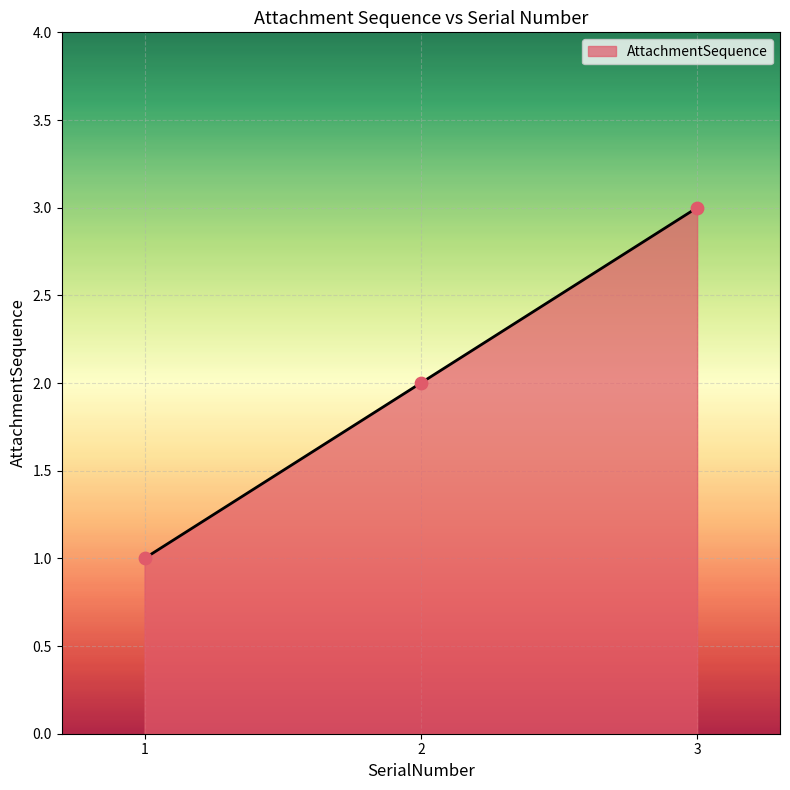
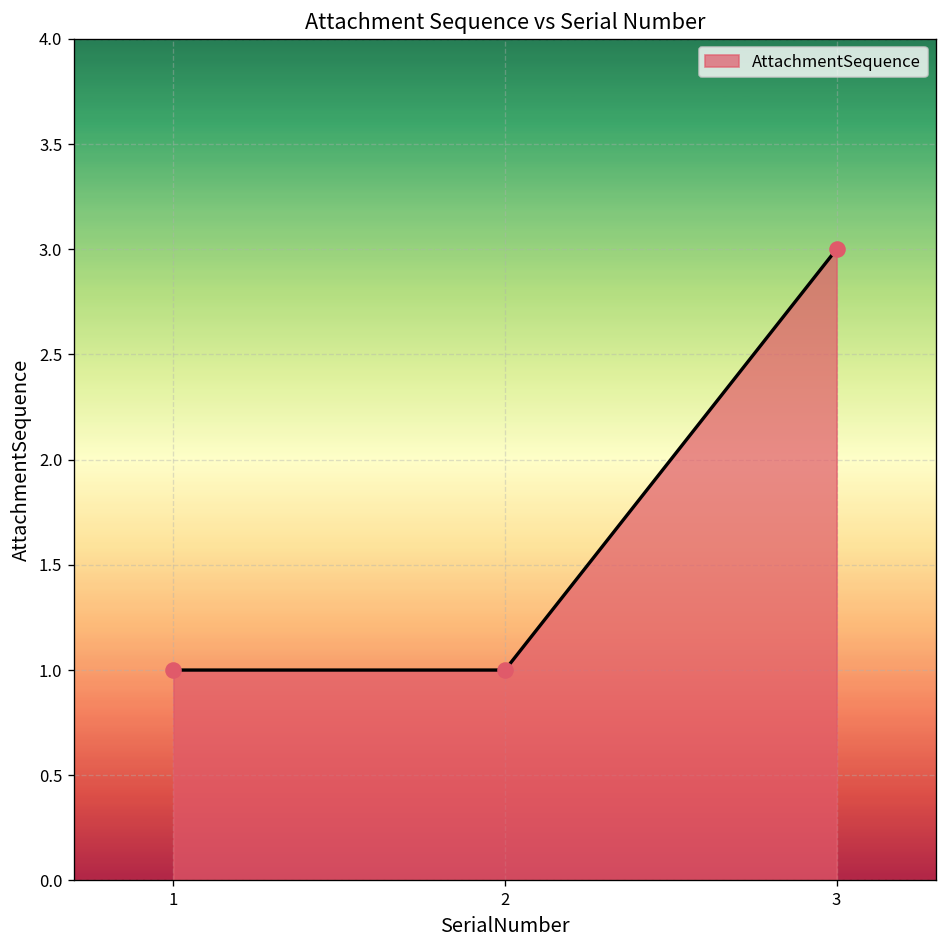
2: 2 -> 1
